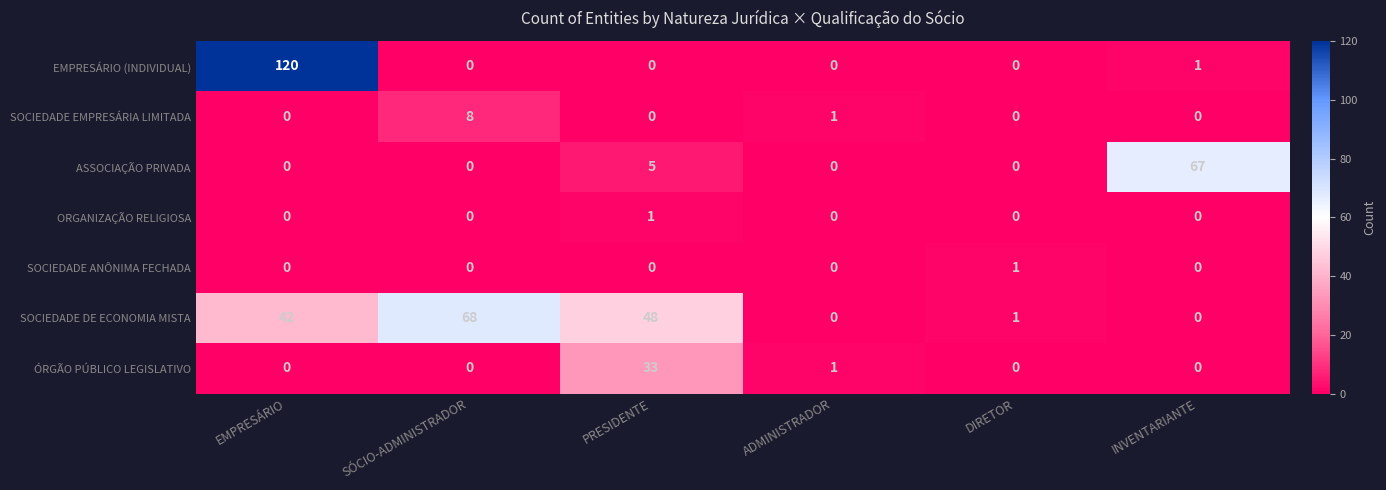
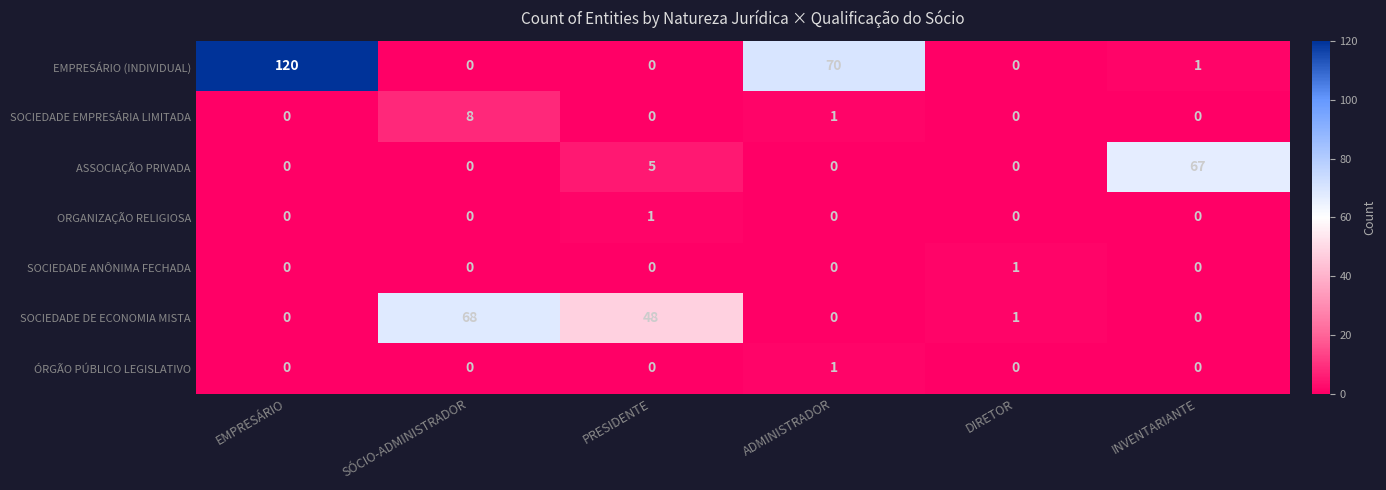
EMPRESÁRIO (INDIVIDUAL), ADMINISTRADOR: 0 -> 70
SOCIEDADE DE ECONOMIA MISTA, EMPRESÁRIO: 42 -> 0
ÓRGÃO PÚBLICO LEGISLATIVO, PRESIDENTE: 33 -> 0
